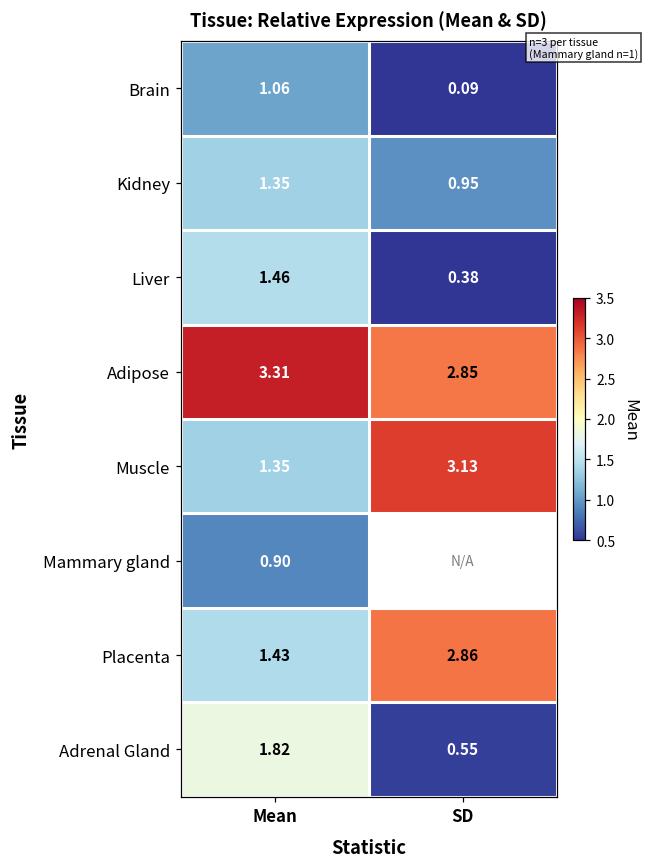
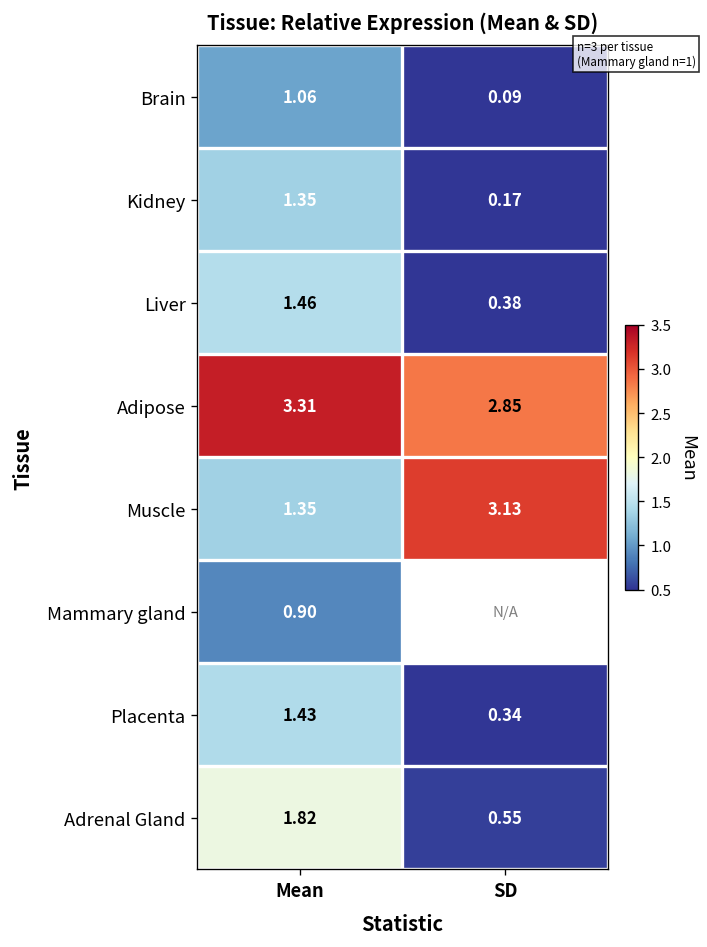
Kidney, SD: 0.95 -> 0.17
Placenta, SD: 2.86 -> 0.34
